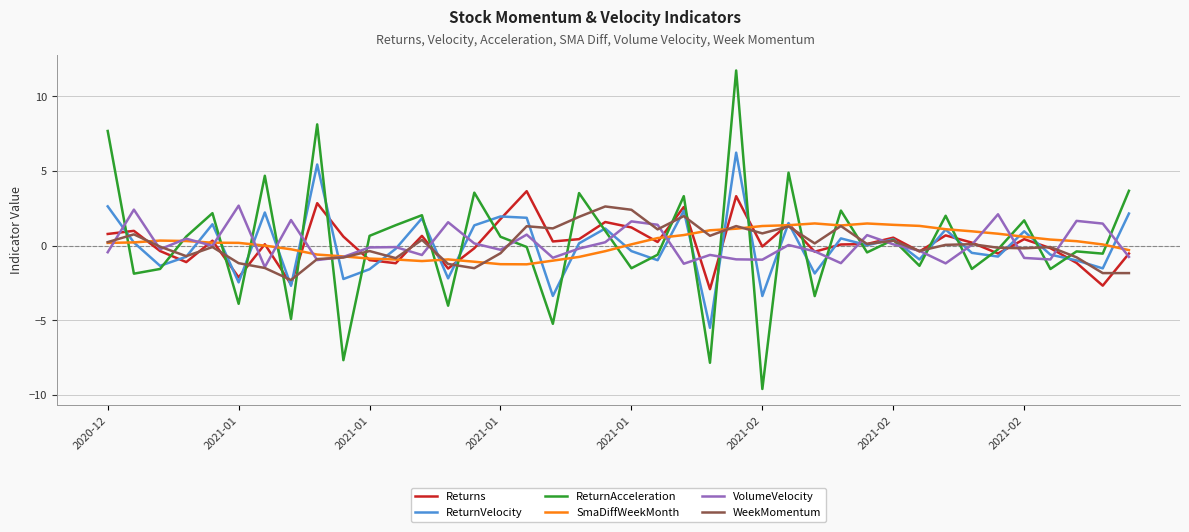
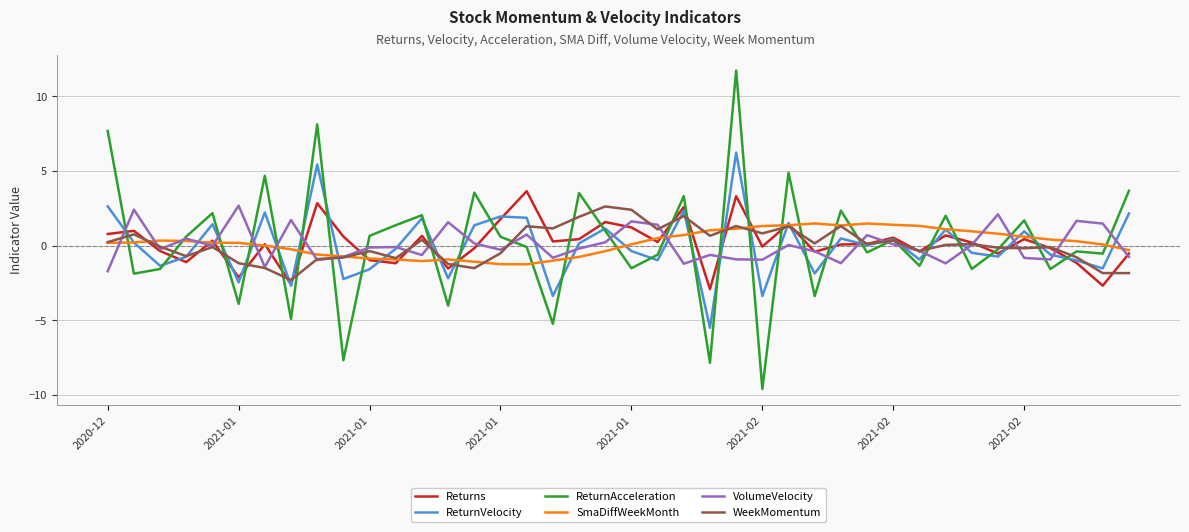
VolumeVelocity, 2020-12: -0.4 -> -1.7
